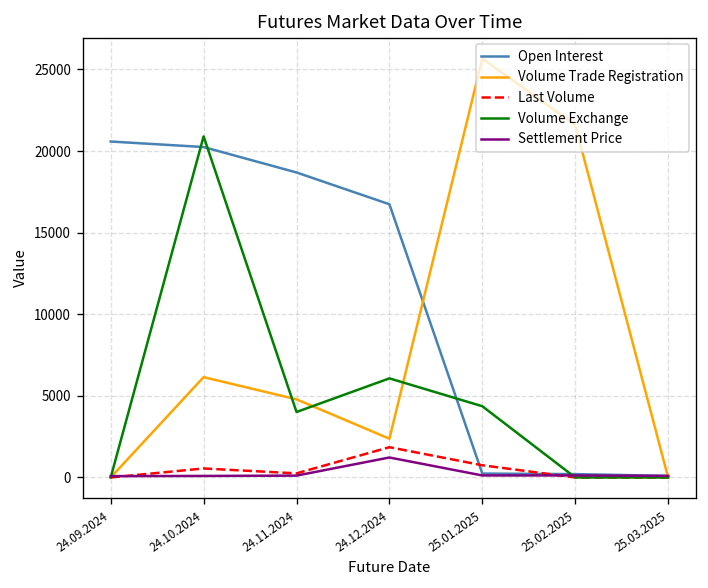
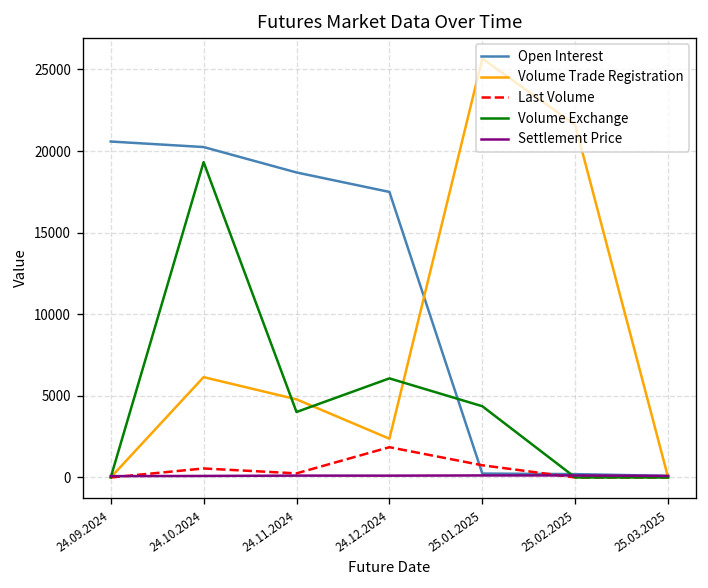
Volume Exchange, 24.10.2024: 20900 -> 19300
Open Interest, 24.12.2024: 16700 -> 17500
Settlement Price, 24.12.2024: 1200 -> 100
